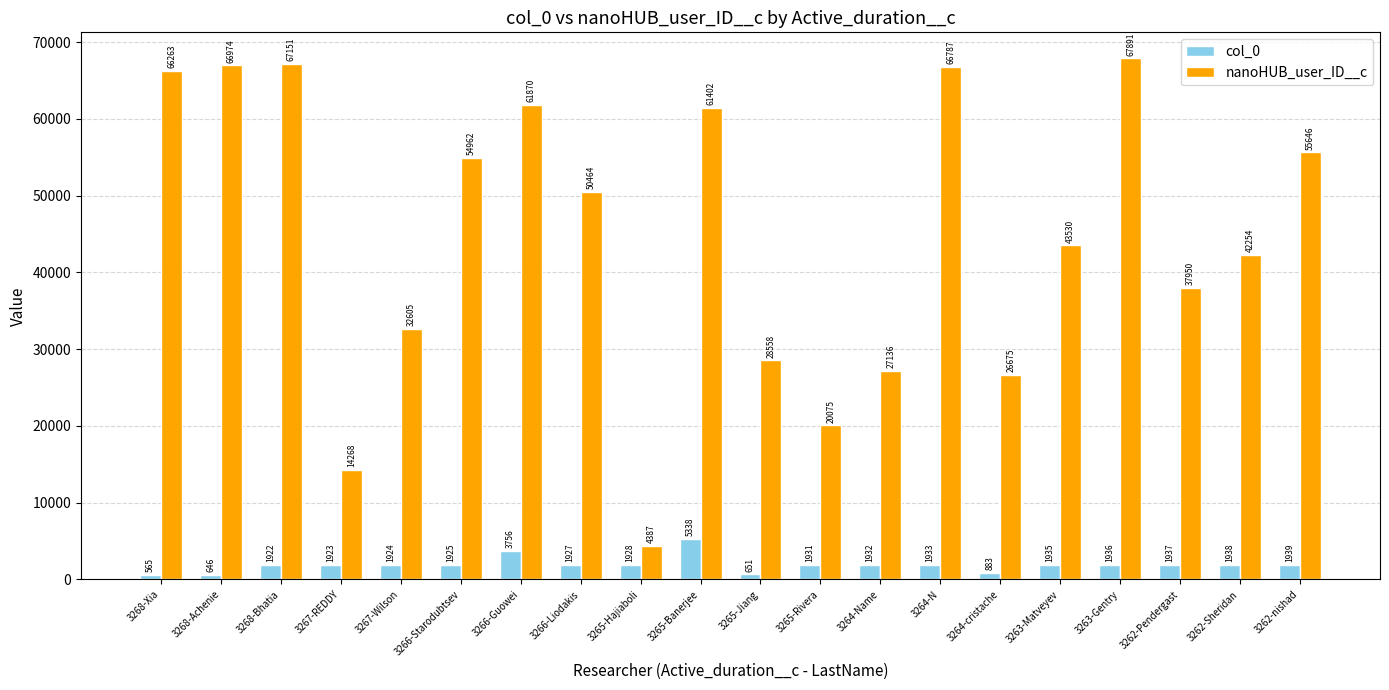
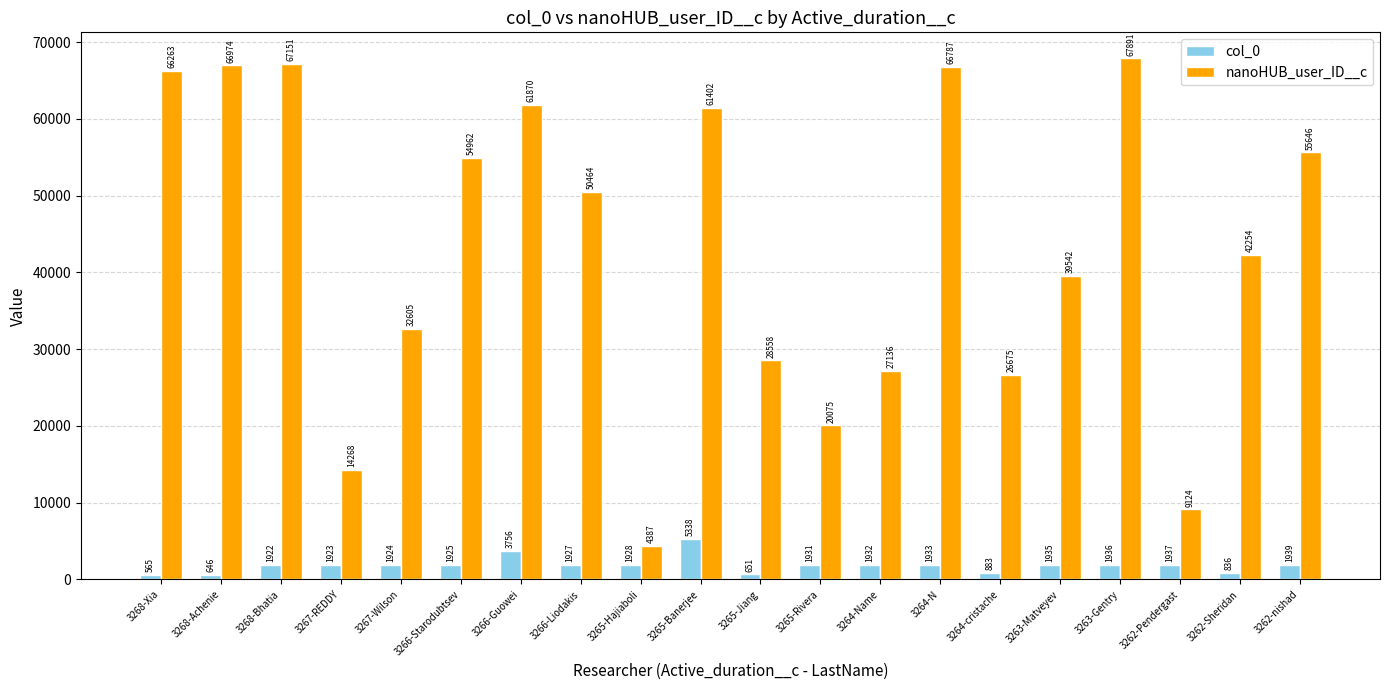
nanoHUB_user_ID__c, 3263-Matveyev: 43530 -> 39542
nanoHUB_user_ID__c, 3262-Pendergast: 37950 -> 9124
col_0, 3262-Sheridan: 1938 -> 836
